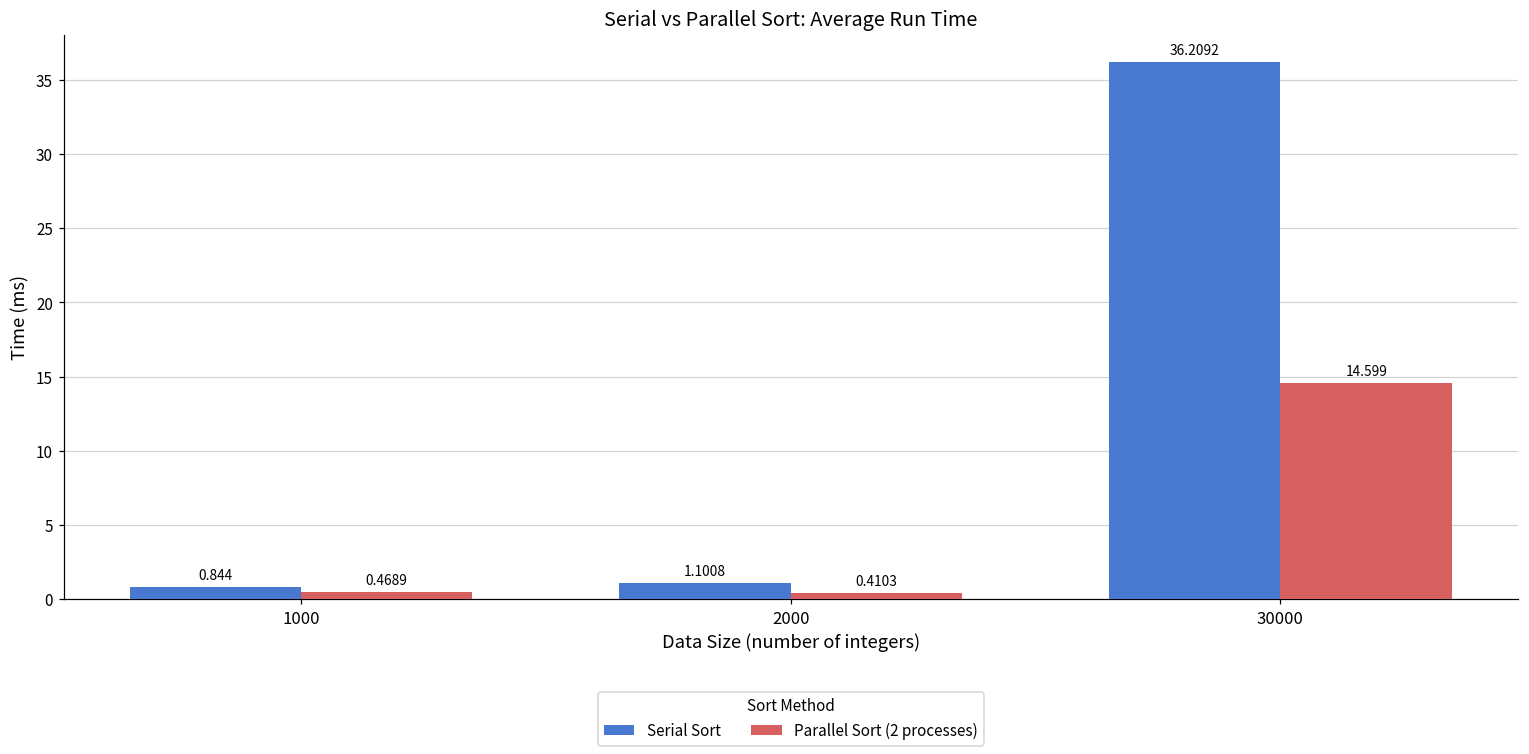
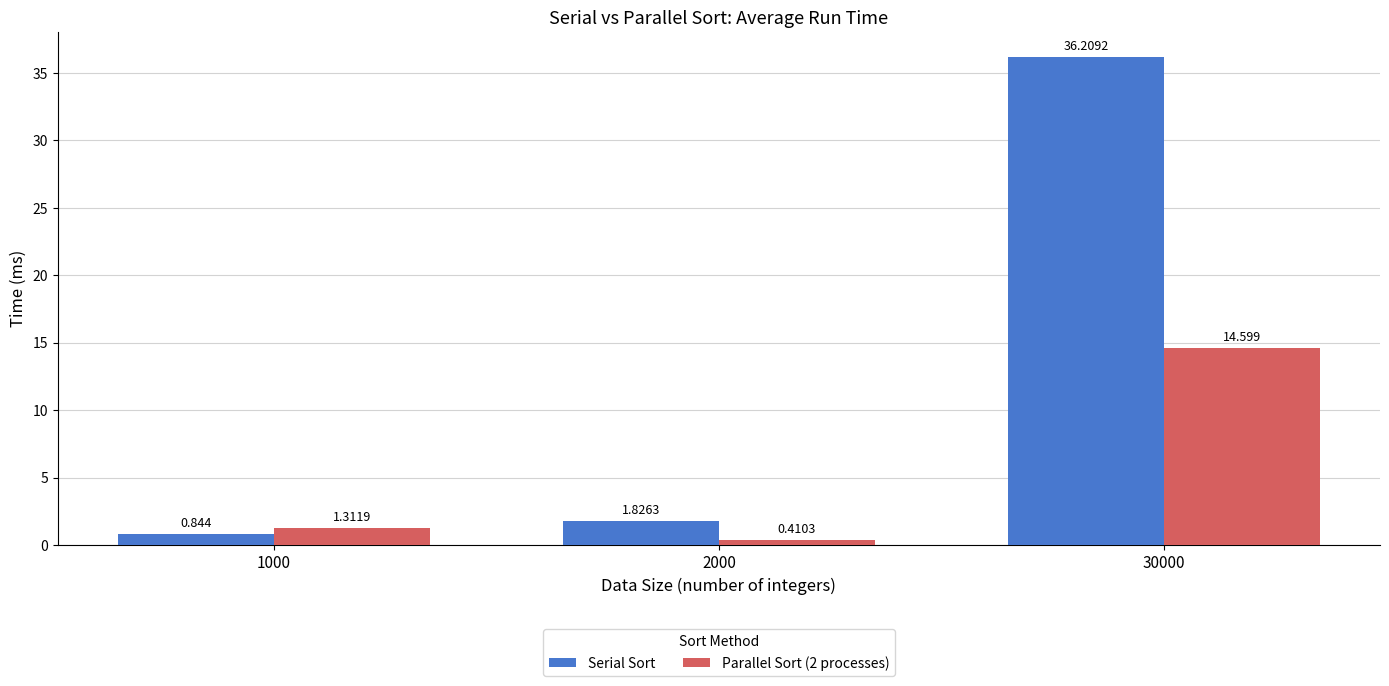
Parallel Sort (2 processes), 1000: 0.4689 -> 1.3119
Serial Sort, 2000: 1.1008 -> 1.8263
